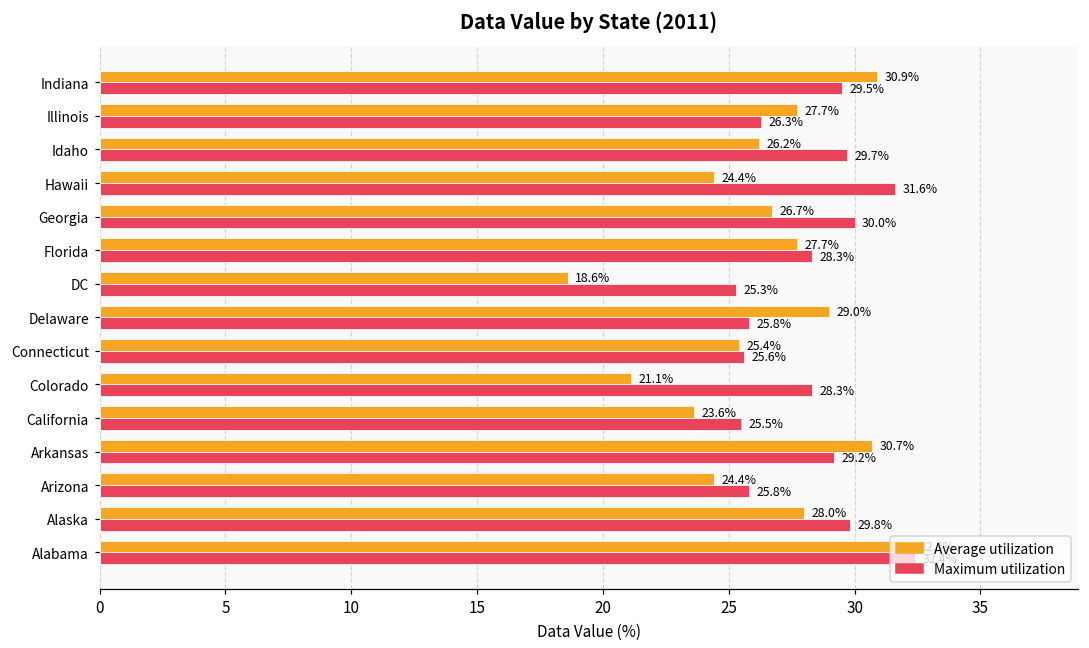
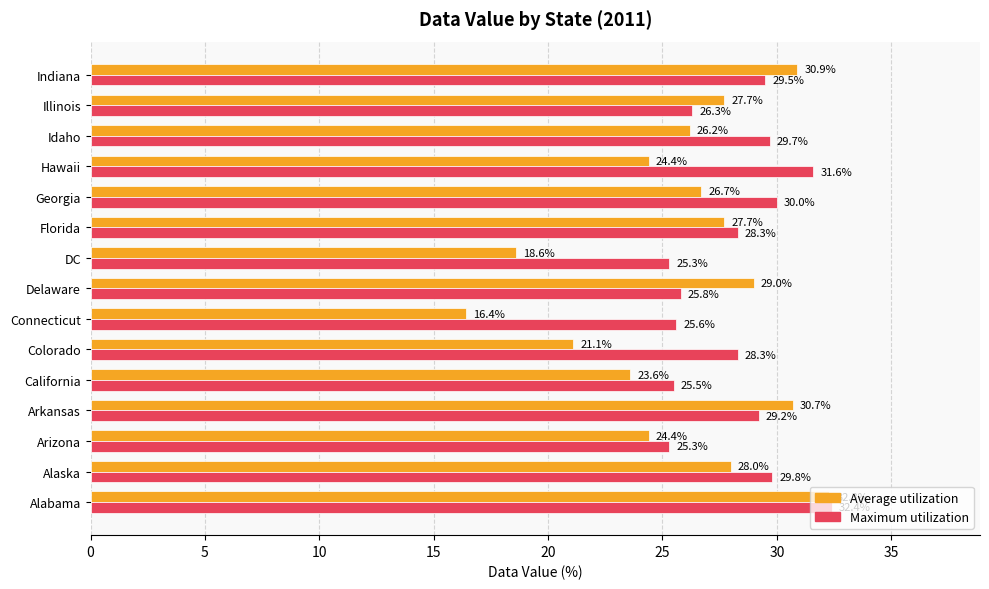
Average utilization, Connecticut: 25.4% -> 16.4%
Maximum utilization, Arizona: 25.8% -> 25.3%
